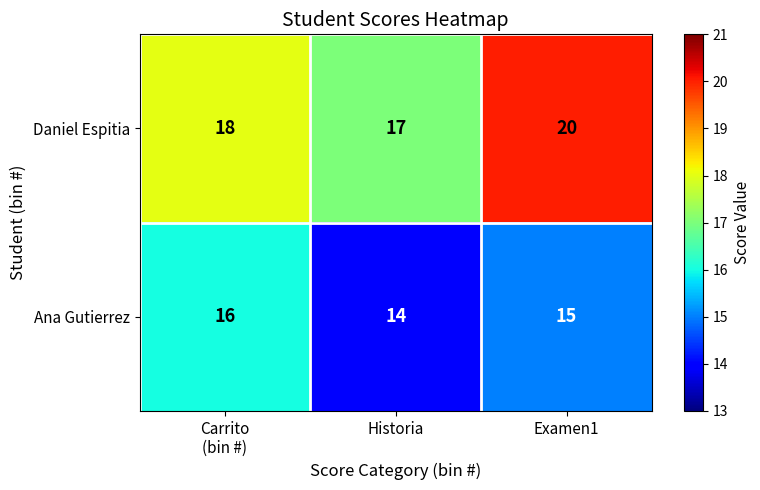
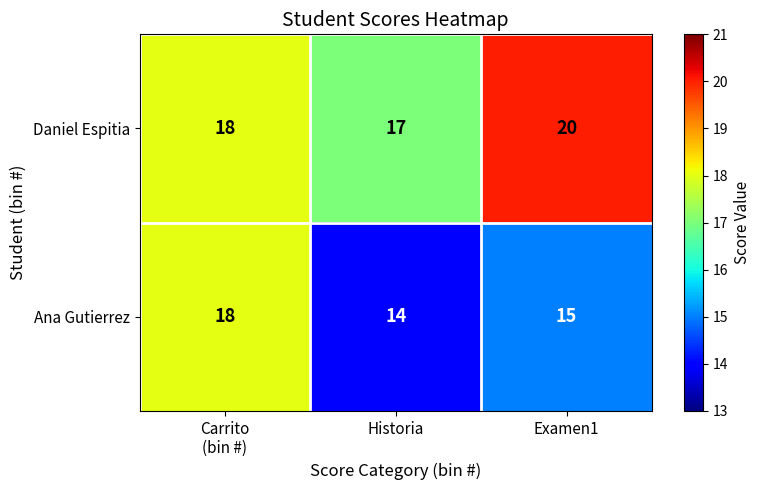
Ana Gutierrez, Carrito (bin #): 16 -> 18
